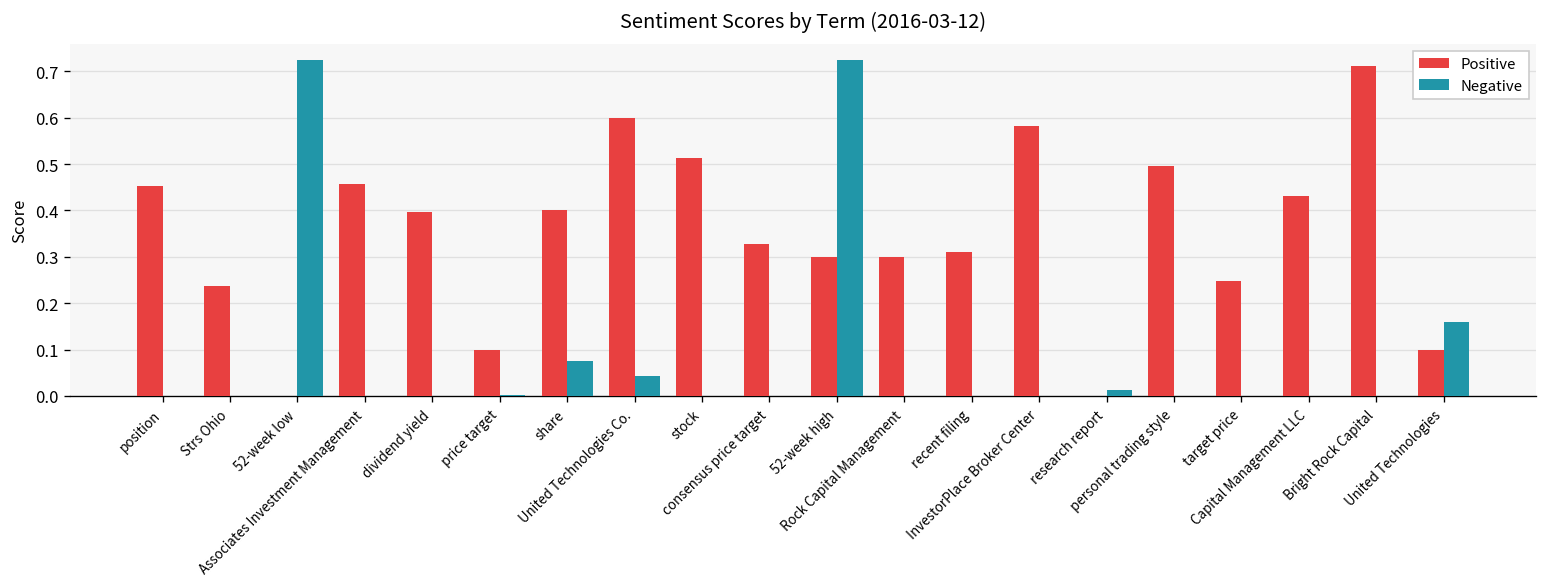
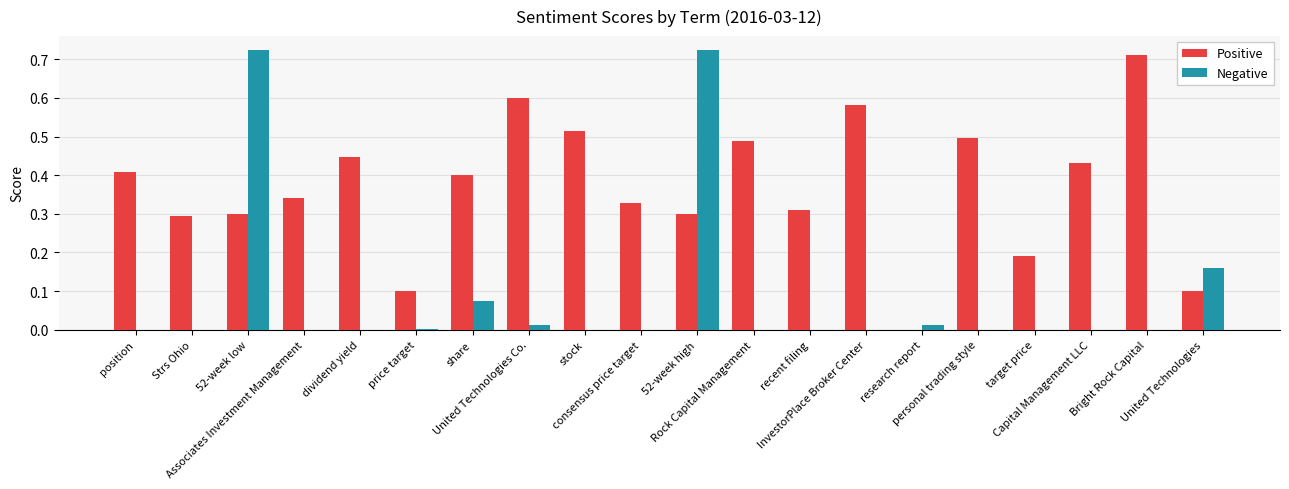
Positive, position: 0.45 -> 0.41
Positive, Strs Ohio: 0.24 -> 0.29
Positive, 52-week low: 0.0 -> 0.3
Positive, Associates Investment Management: 0.46 -> 0.34
Positive, dividend yield: 0.40 -> 0.45
Negative, United Technologies Co.: 0.04 -> 0.01
Positive, Rock Capital Management: 0.30 -> 0.49
Positive, target price: 0.25 -> 0.19
